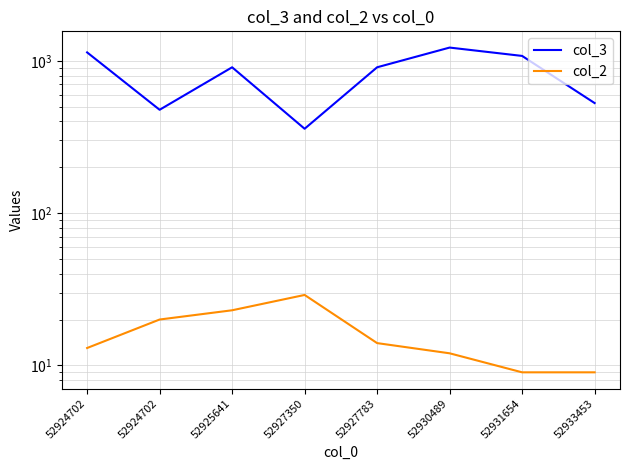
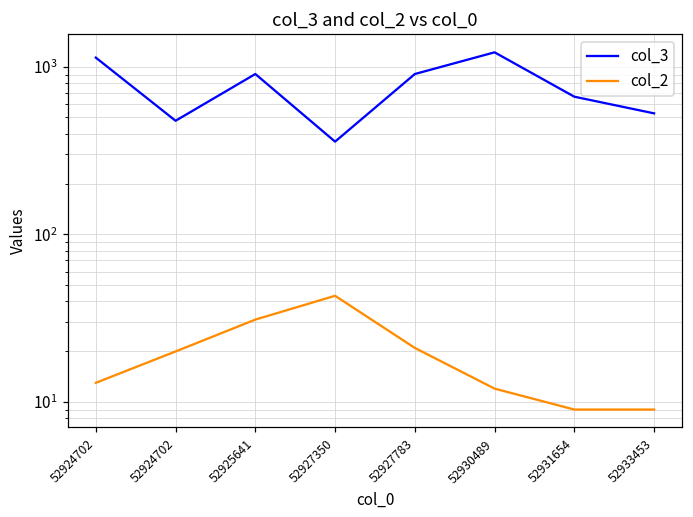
col_2, 52925641: 23 -> 31
col_2, 52927350: 29 -> 43
col_2, 52927783: 14 -> 21
col_3, 52931654: 1100 -> 700
